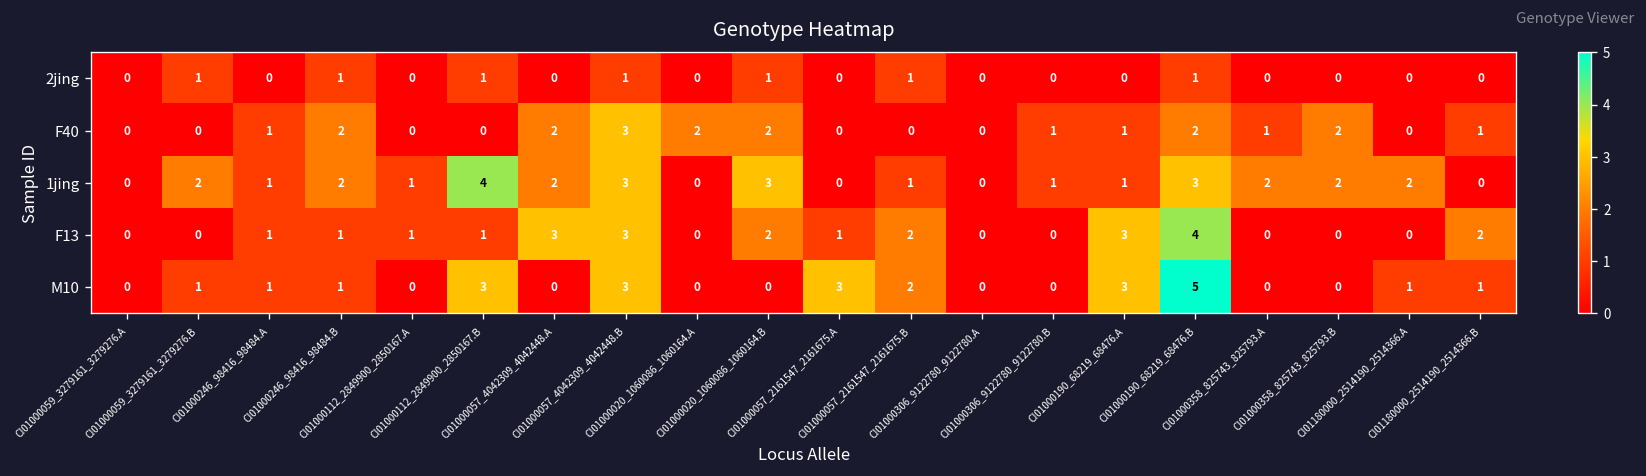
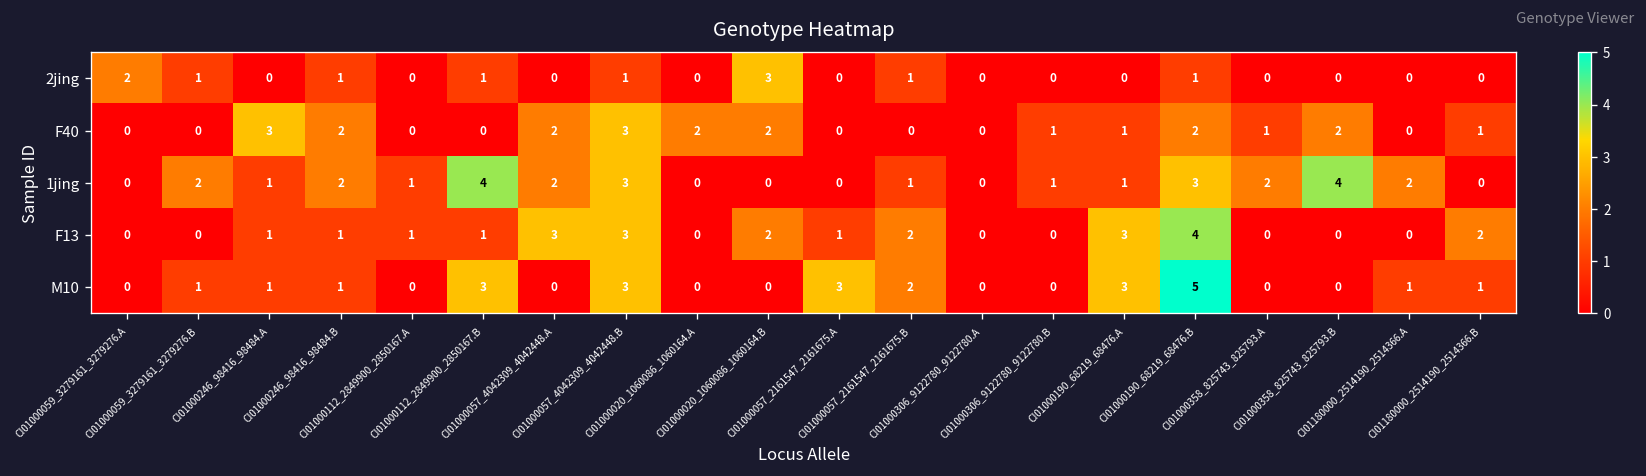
2jing, CI01000059_3279161_3279276.A: 0 -> 2
2jing, CI01000020_1060086_1060164.B: 1 -> 3
F40, CI01000246_98416_98484.A: 1 -> 3
1jing, CI01000020_1060086_1060164.B: 3 -> 0
1jing, CI01000358_825743_825793.B: 2 -> 4
